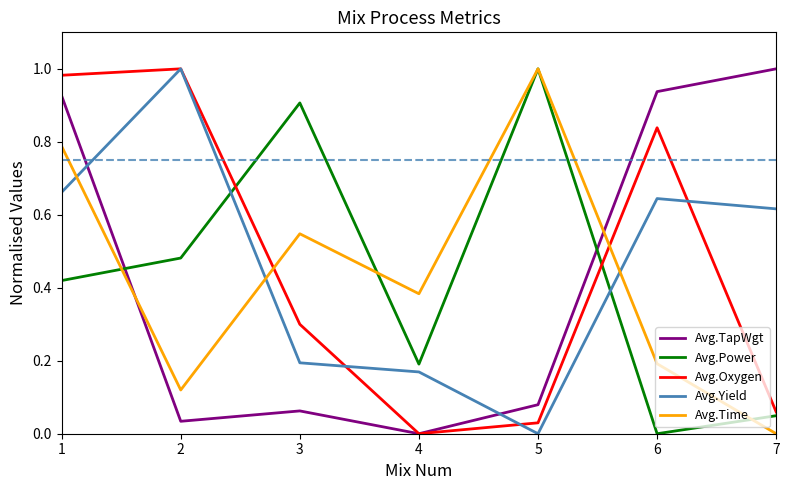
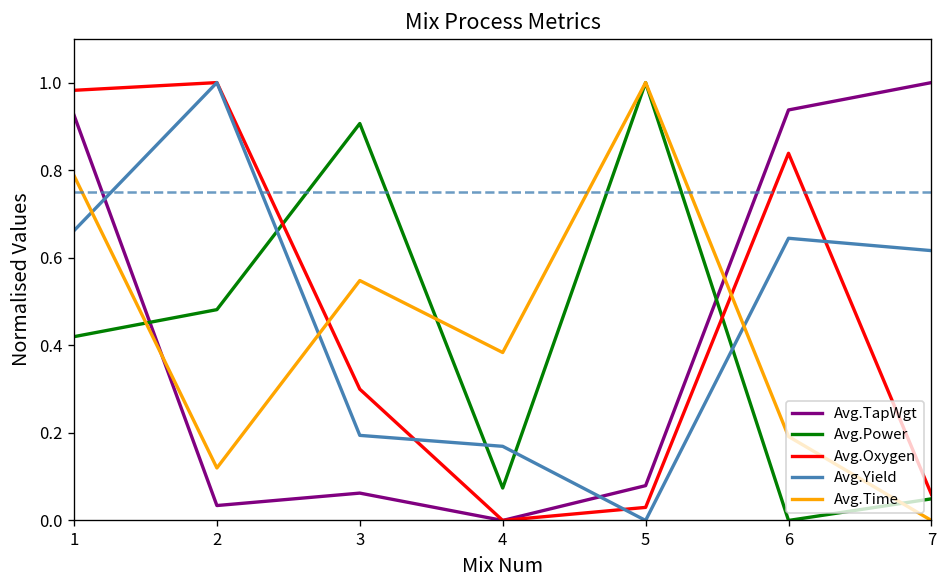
Avg.Power, 4: 0.19 -> 0.07
